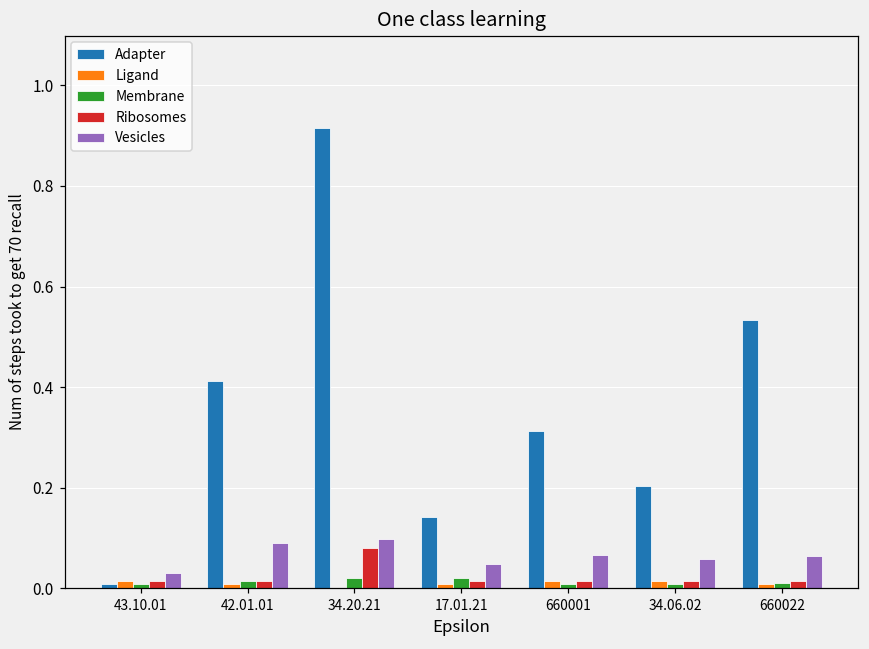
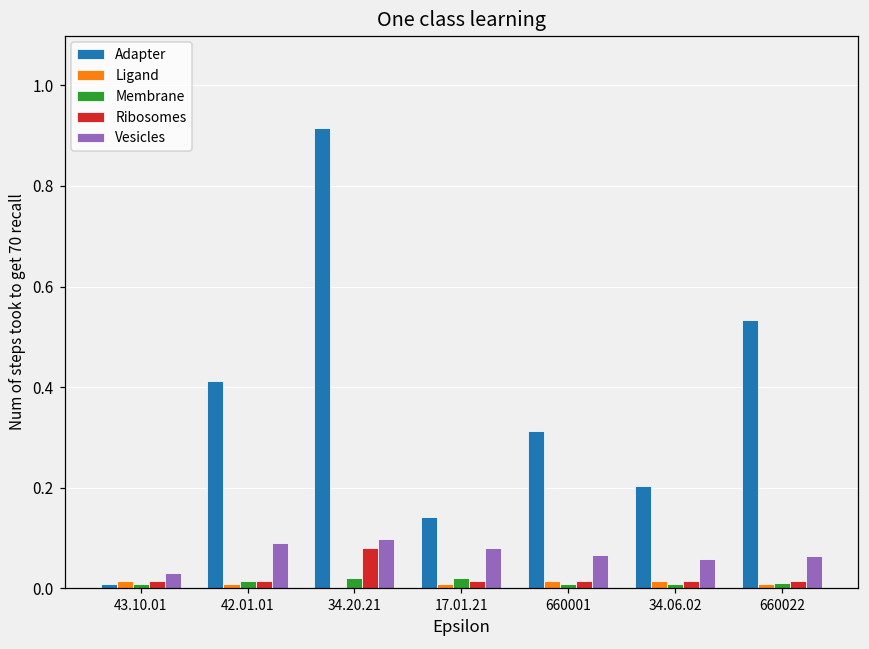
Vesicles, 17.01.21: 0.05 -> 0.08
